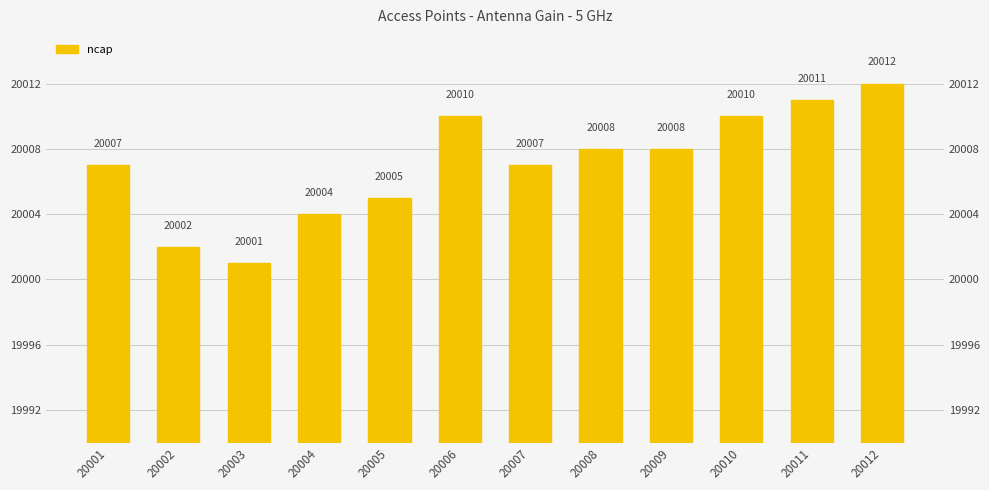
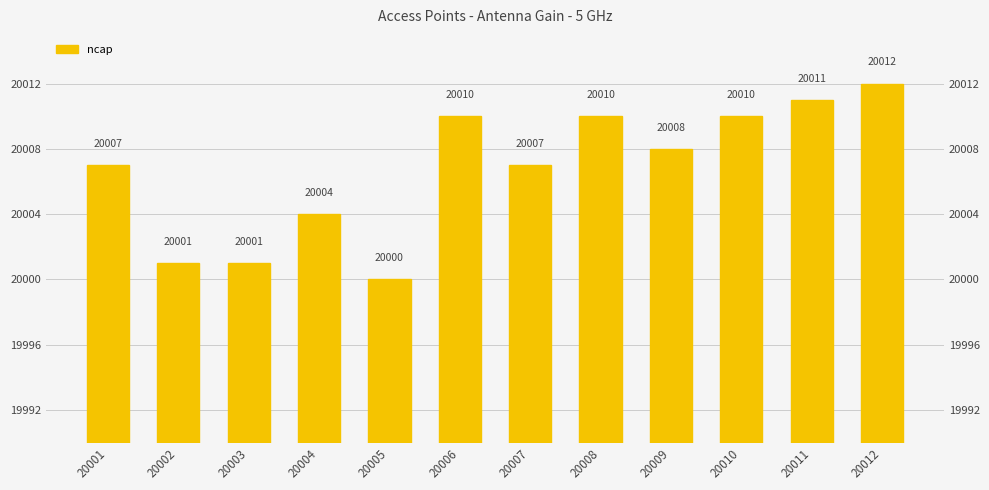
20002: 20002 -> 20001
20005: 20005 -> 20000
20008: 20008 -> 20010
